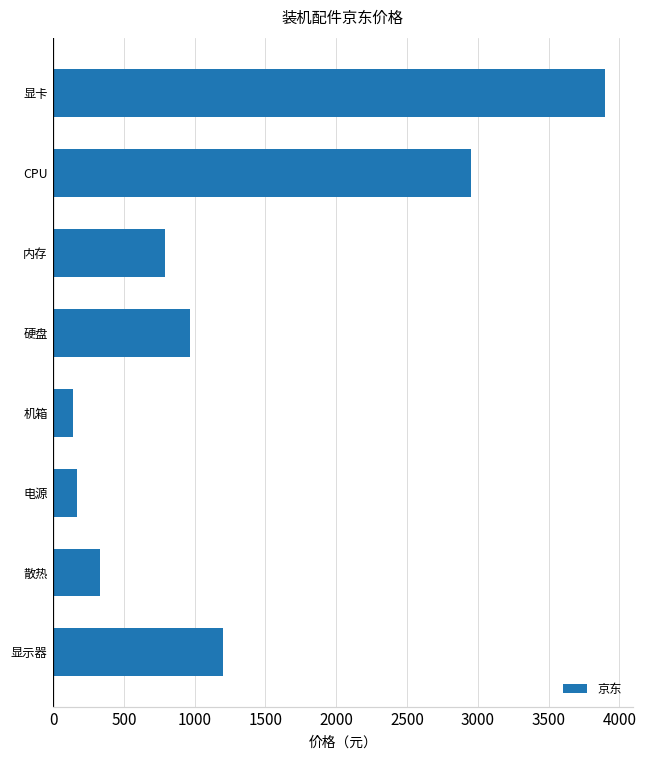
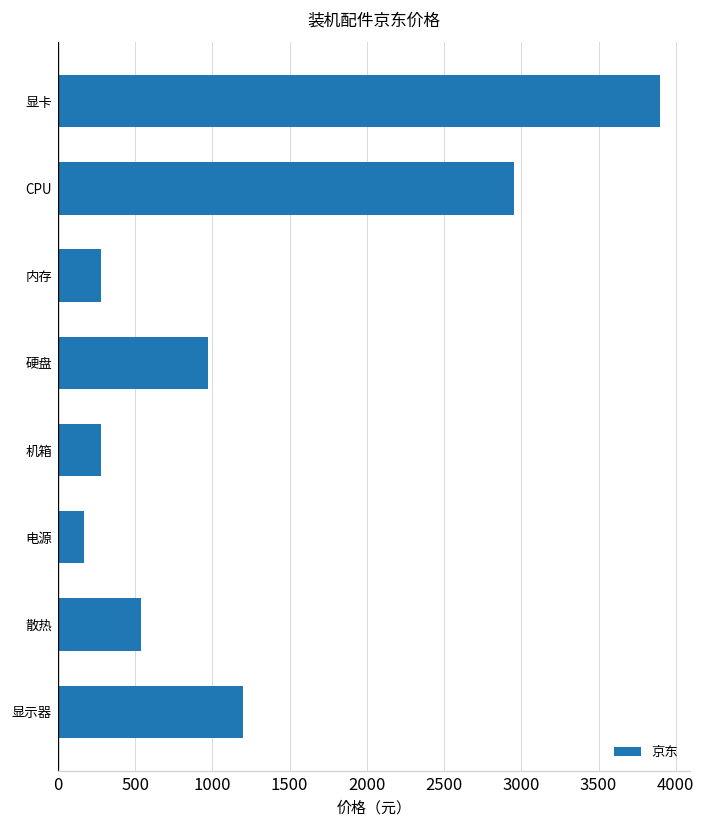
内存: 790 -> 280
机箱: 140 -> 280
散热: 330 -> 540
